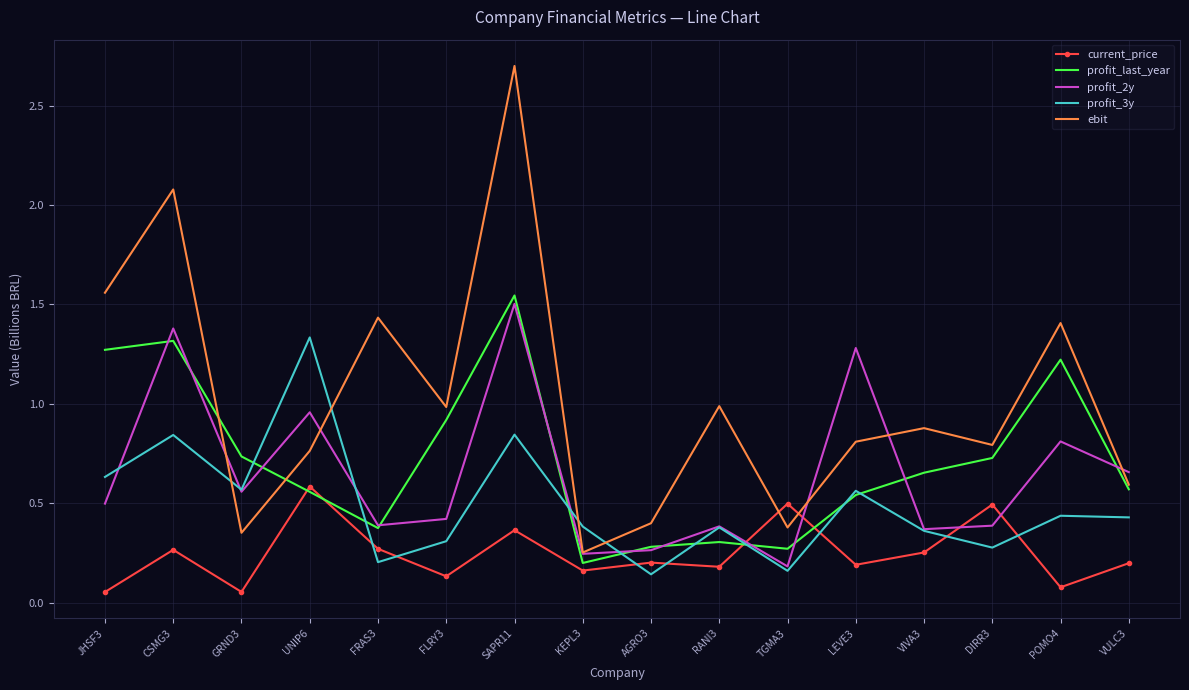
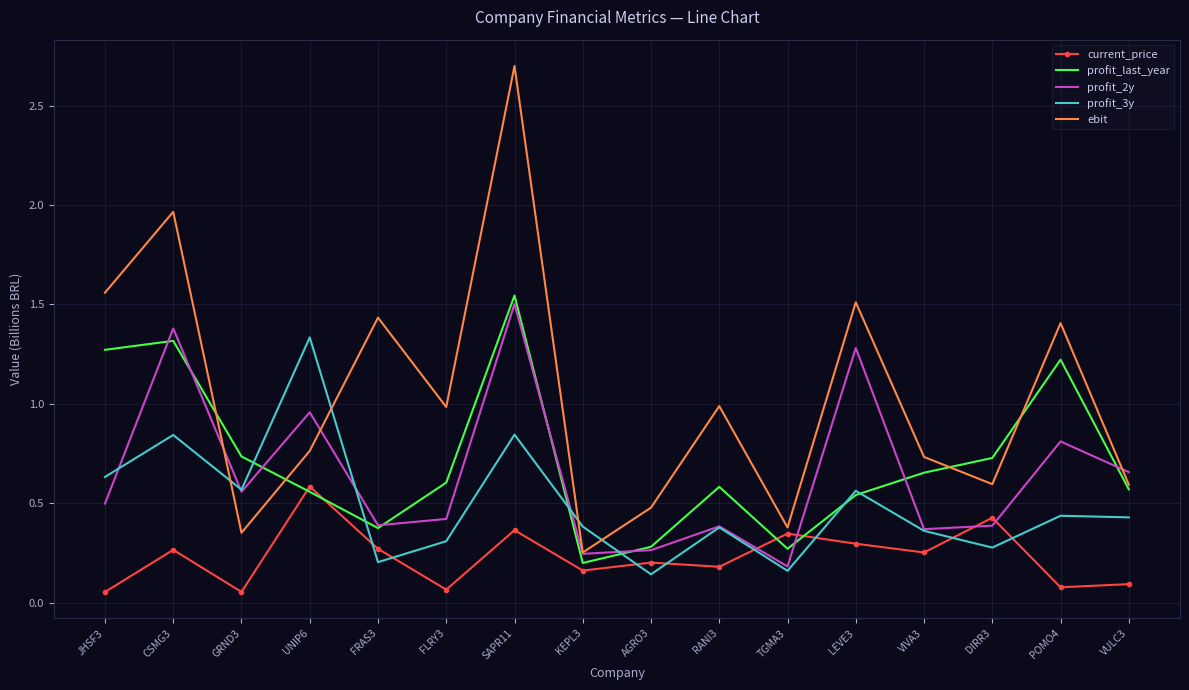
ebit, CSMG3: 2.08 -> 1.97
current_price, FLRY3: 0.13 -> 0.07
profit_last_year, FLRY3: 0.92 -> 0.60
ebit, AGRO3: 0.40 -> 0.48
profit_last_year, RANI3: 0.30 -> 0.58
current_price, TGMA3: 0.50 -> 0.35
current_price, LEVE3: 0.19 -> 0.30
ebit, LEVE3: 0.81 -> 1.51
ebit, VIVA3: 0.88 -> 0.73
current_price, DIRR3: 0.49 -> 0.43
ebit, DIRR3: 0.79 -> 0.60
current_price, VULC3: 0.20 -> 0.09
